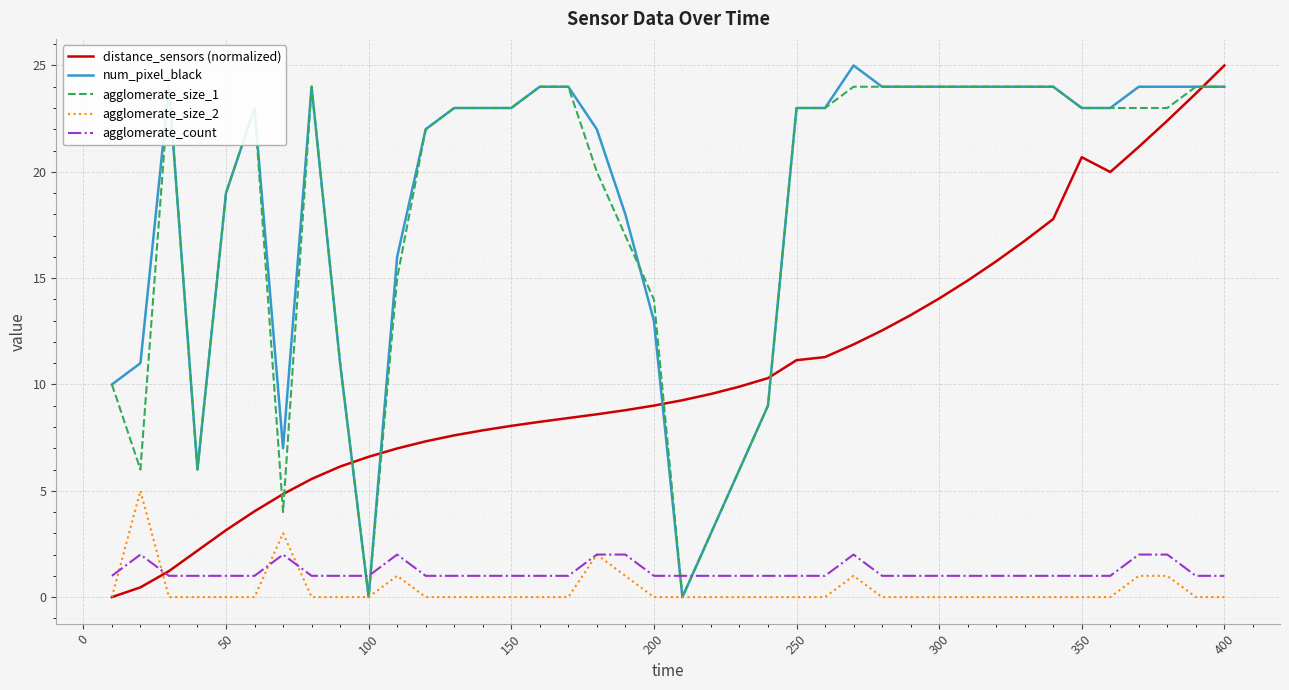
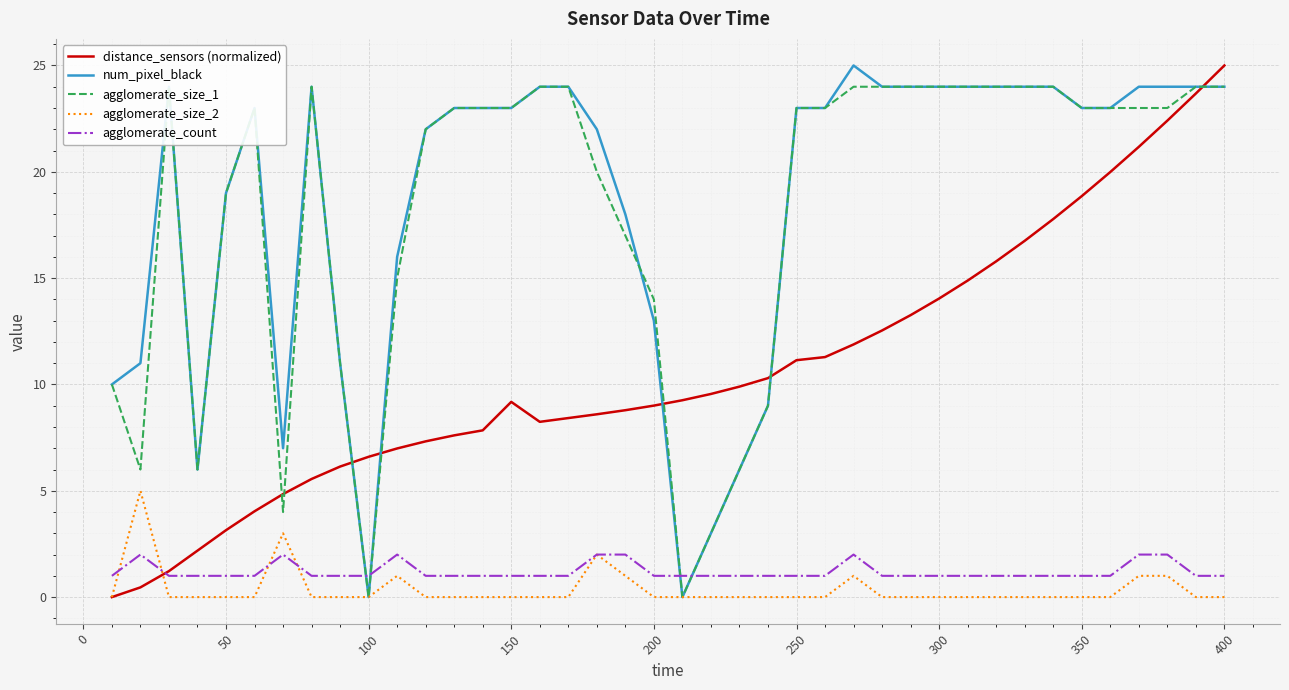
distance_sensors (normalized), 150: 8.1 -> 9.2
distance_sensors (normalized), 350: 20.7 -> 18.9
